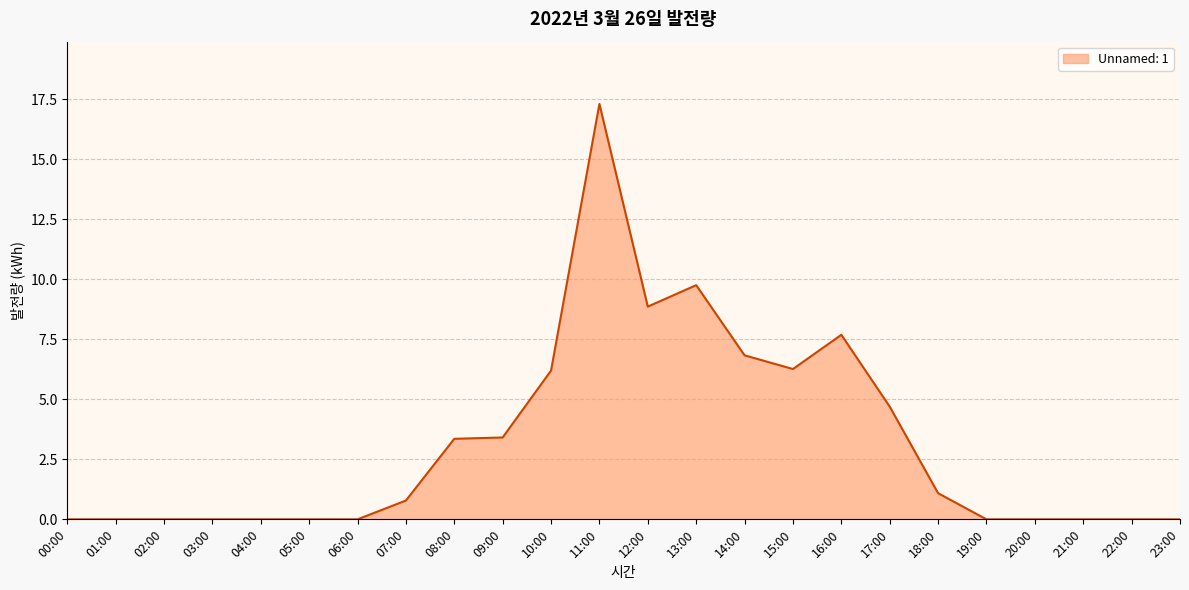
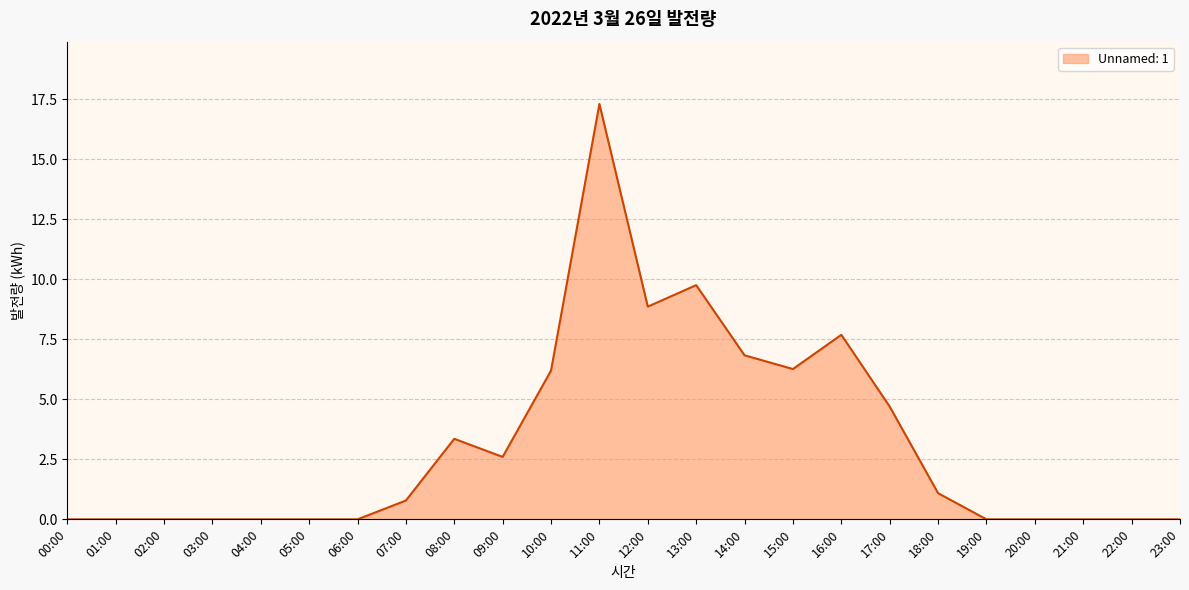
09:00: 3.4 -> 2.6
